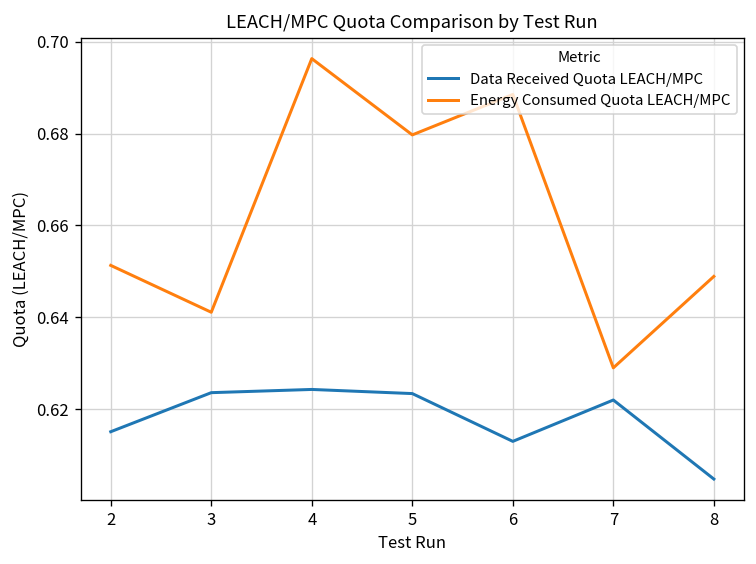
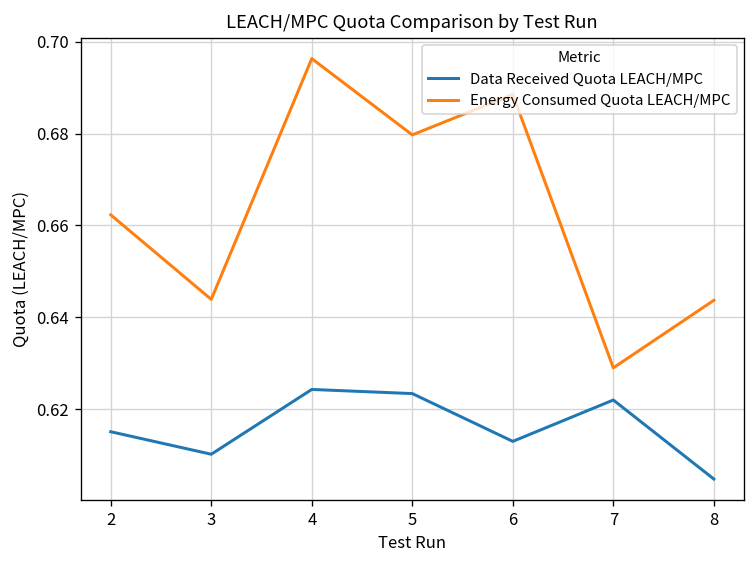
Energy Consumed Quota LEACH/MPC, 2: 0.651 -> 0.662
Data Received Quota LEACH/MPC, 3: 0.624 -> 0.610
Energy Consumed Quota LEACH/MPC, 3: 0.641 -> 0.644
Energy Consumed Quota LEACH/MPC, 8: 0.649 -> 0.644
